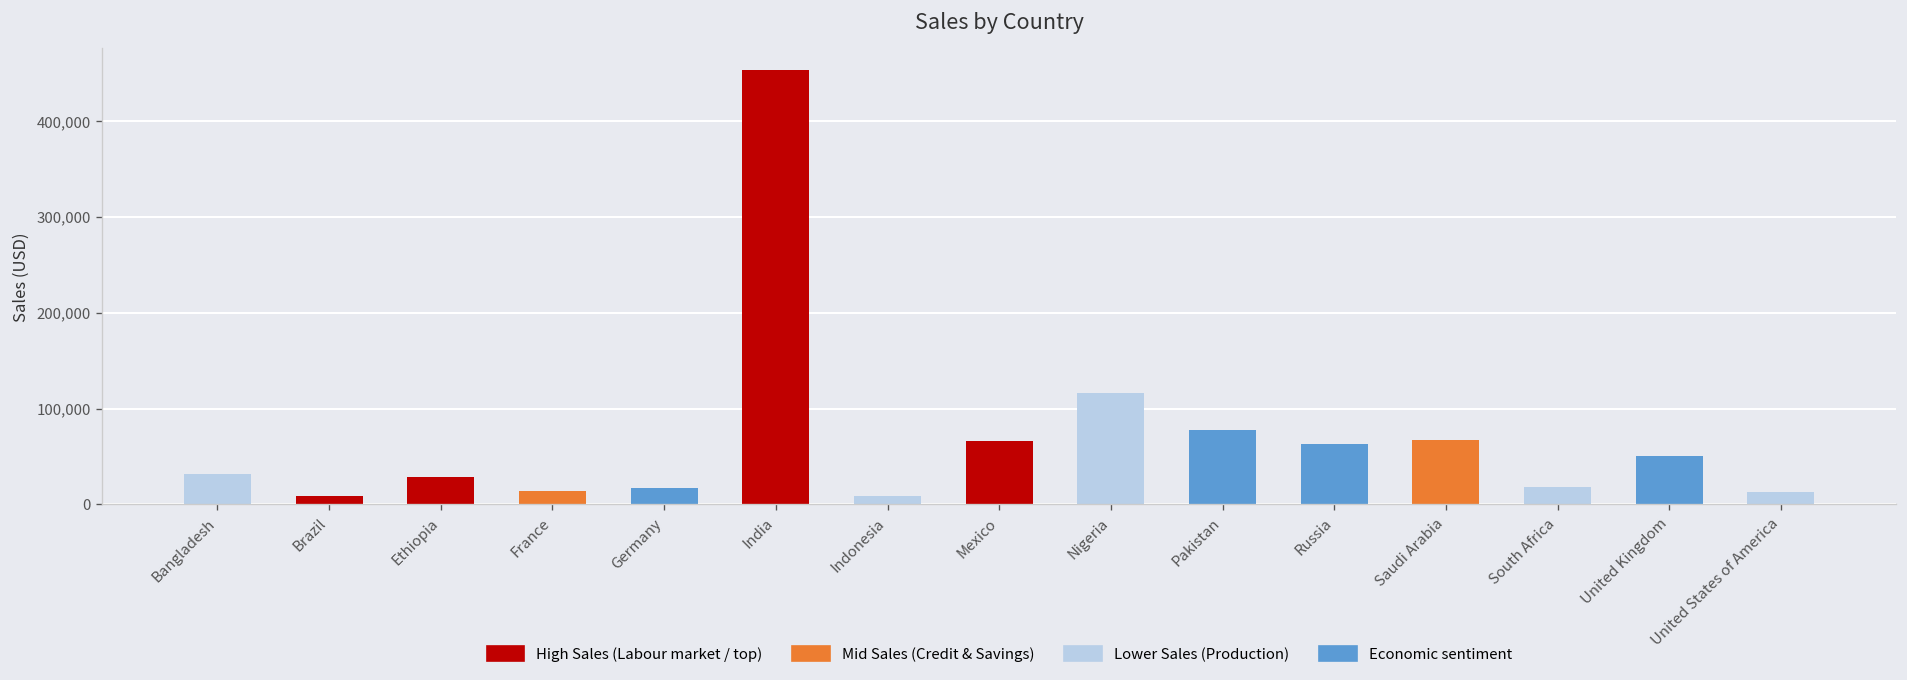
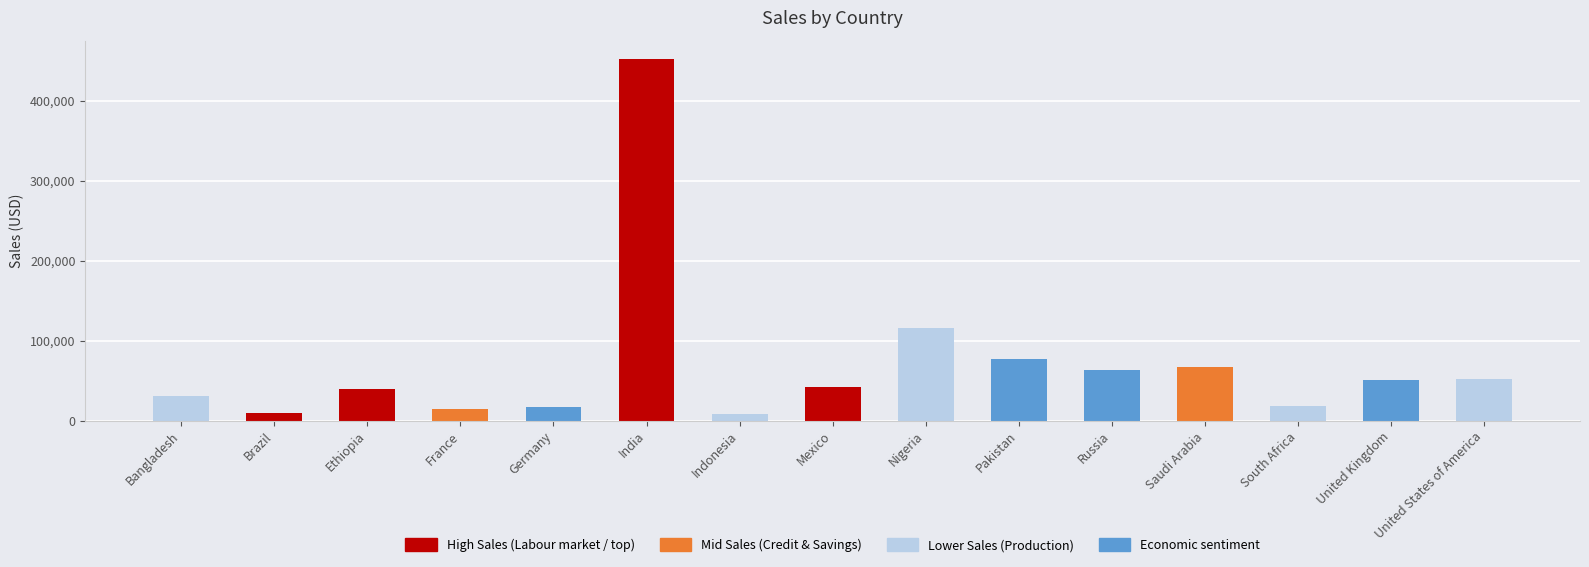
Ethiopia: 30,000 -> 40,000
Mexico: 70,000 -> 40,000
United States of America: 10,000 -> 50,000
